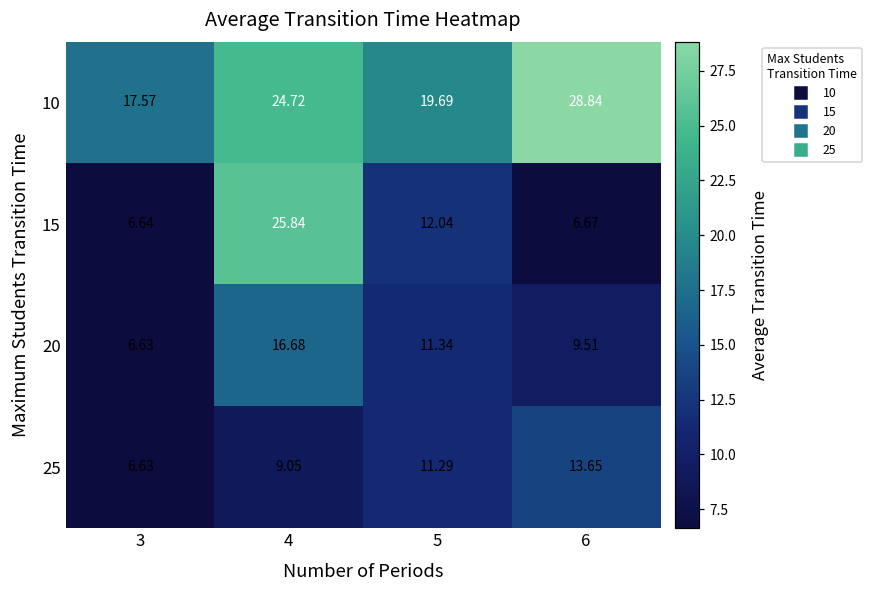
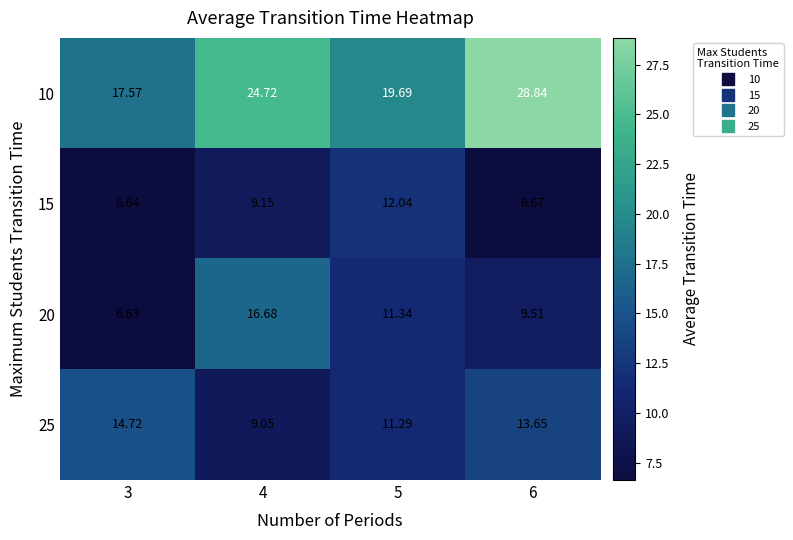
15, 4: 25.84 -> 9.15
25, 3: 6.63 -> 14.72
